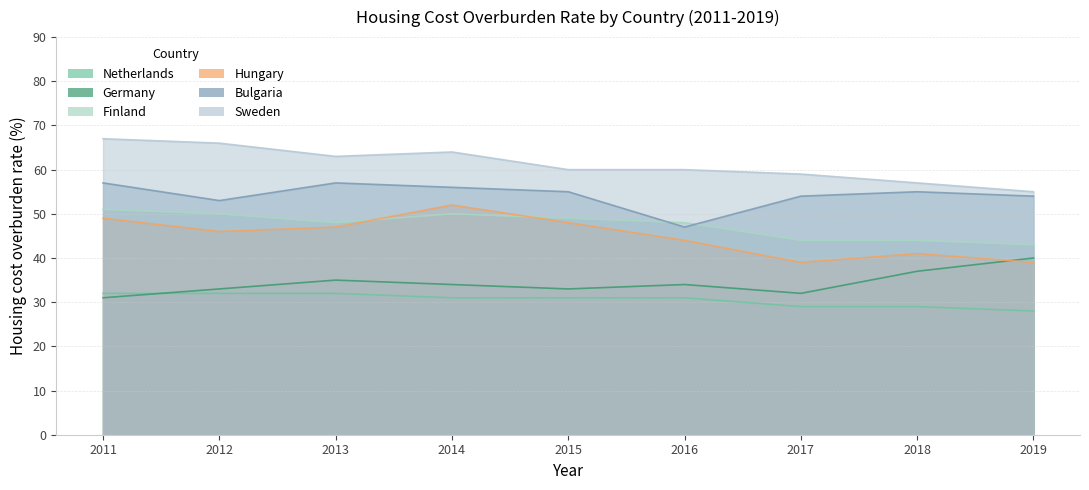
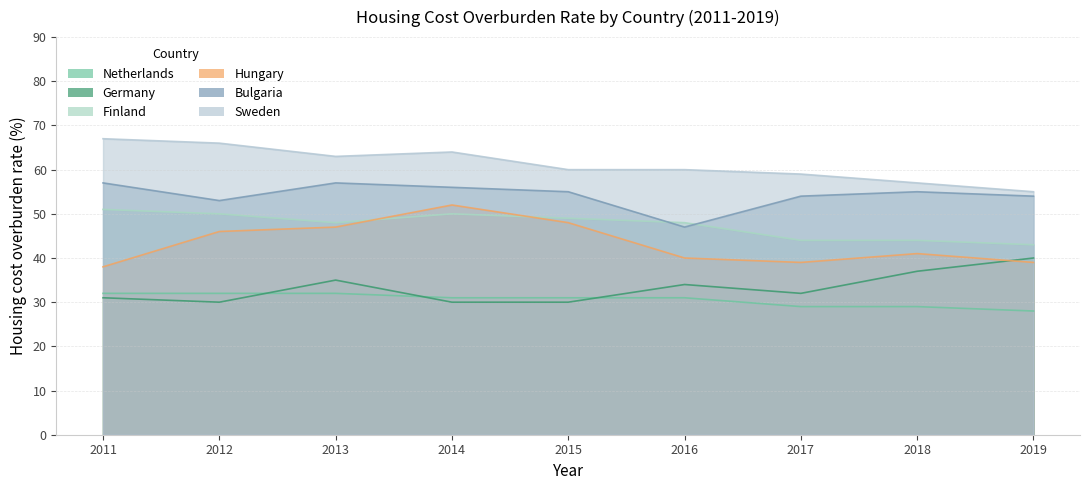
Hungary, 2011: 49 -> 38
Germany, 2012: 33 -> 30
Germany, 2014: 34 -> 30
Germany, 2015: 33 -> 30
Hungary, 2016: 44 -> 40
